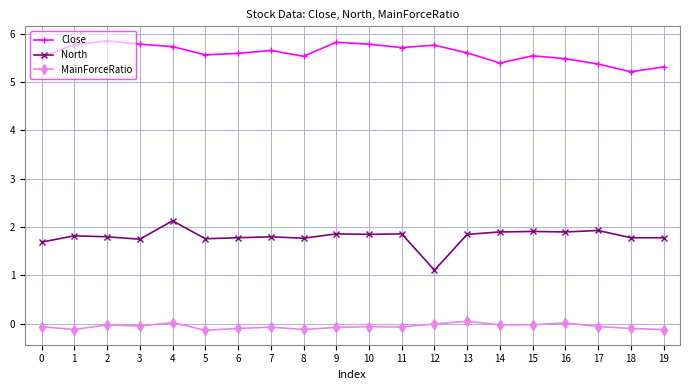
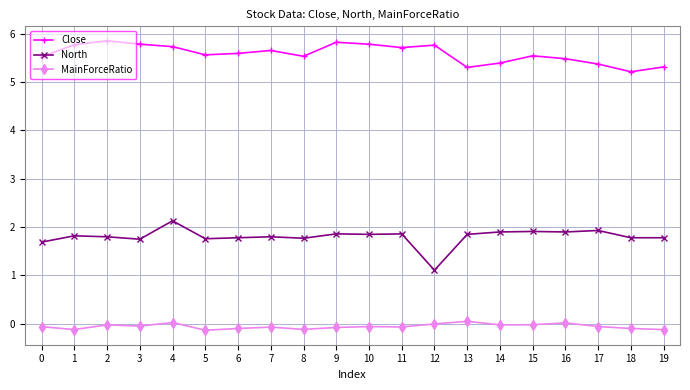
Close, 13: 5.6 -> 5.3
